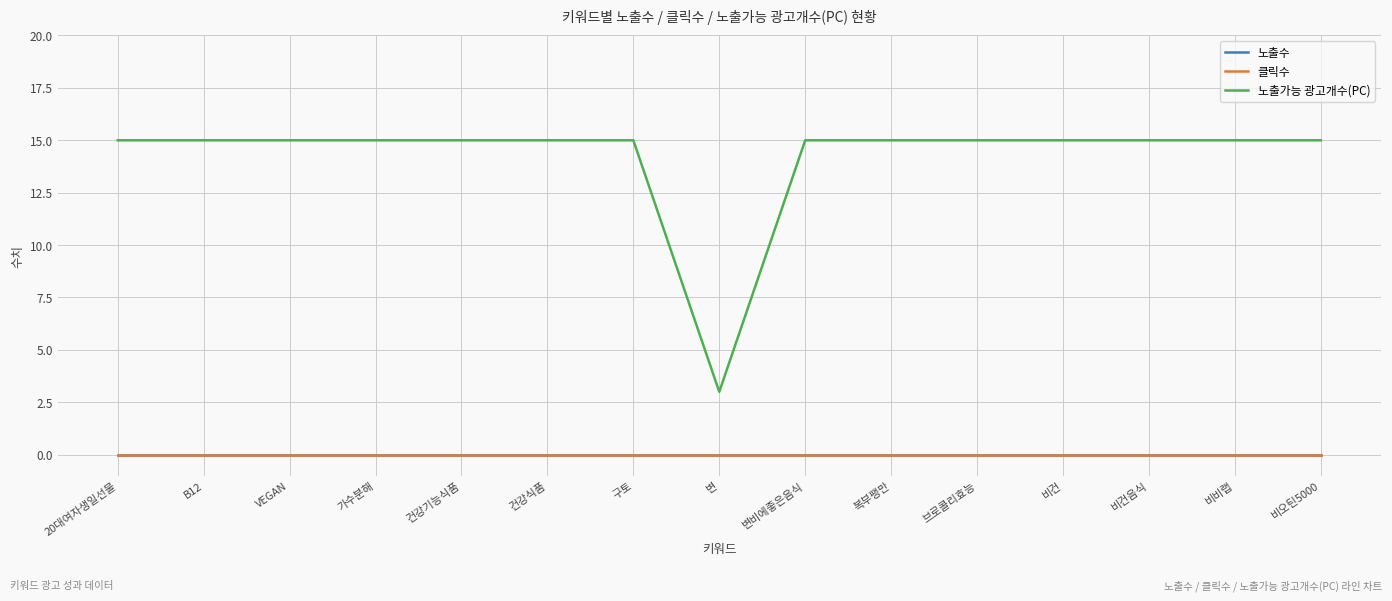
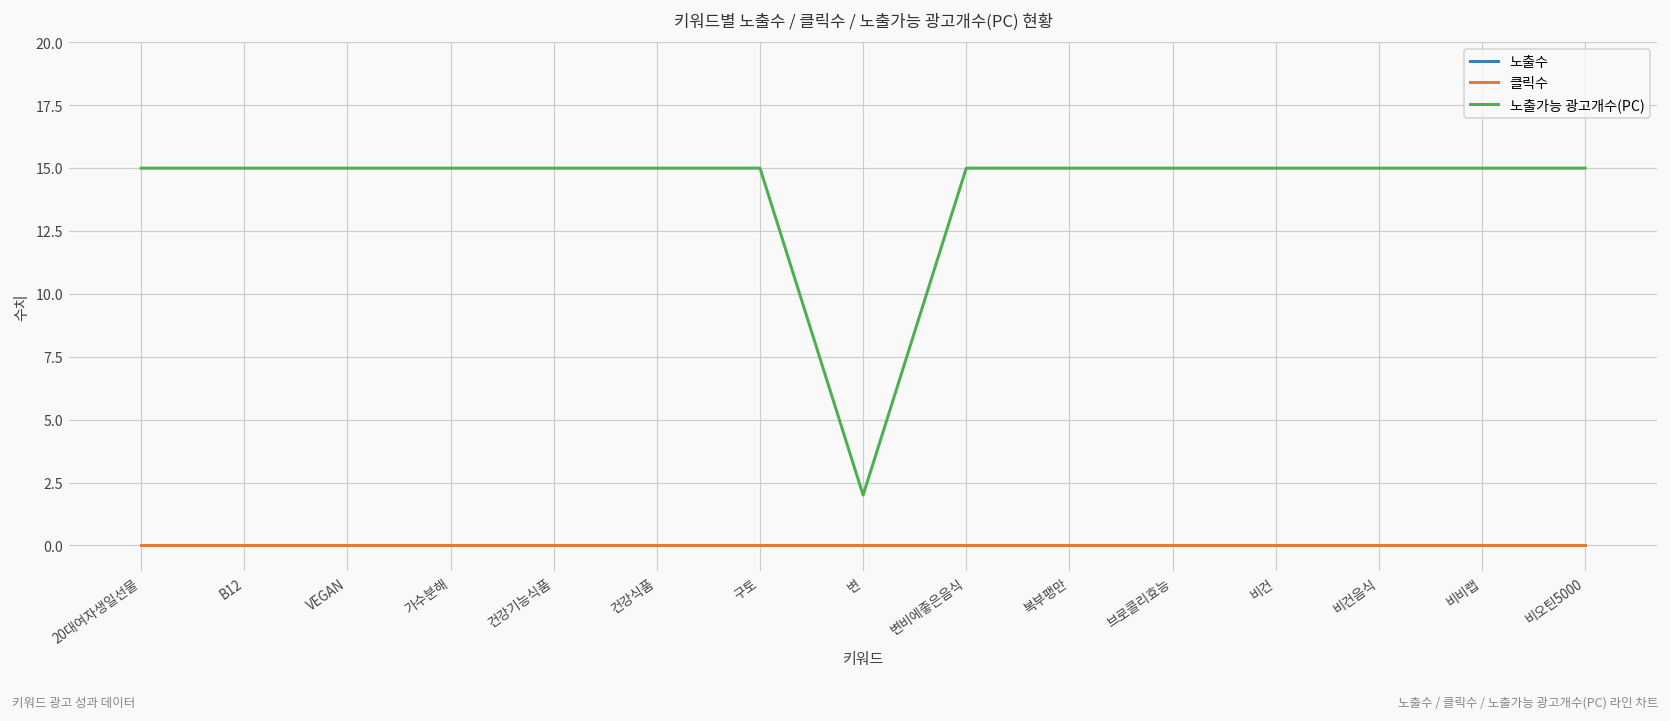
노출가능 광고개수(PC), 변: 3 -> 2
